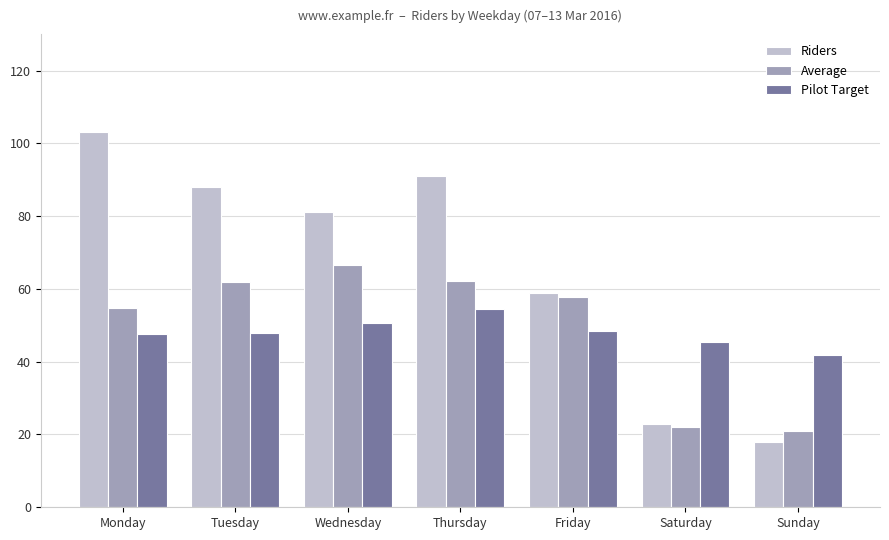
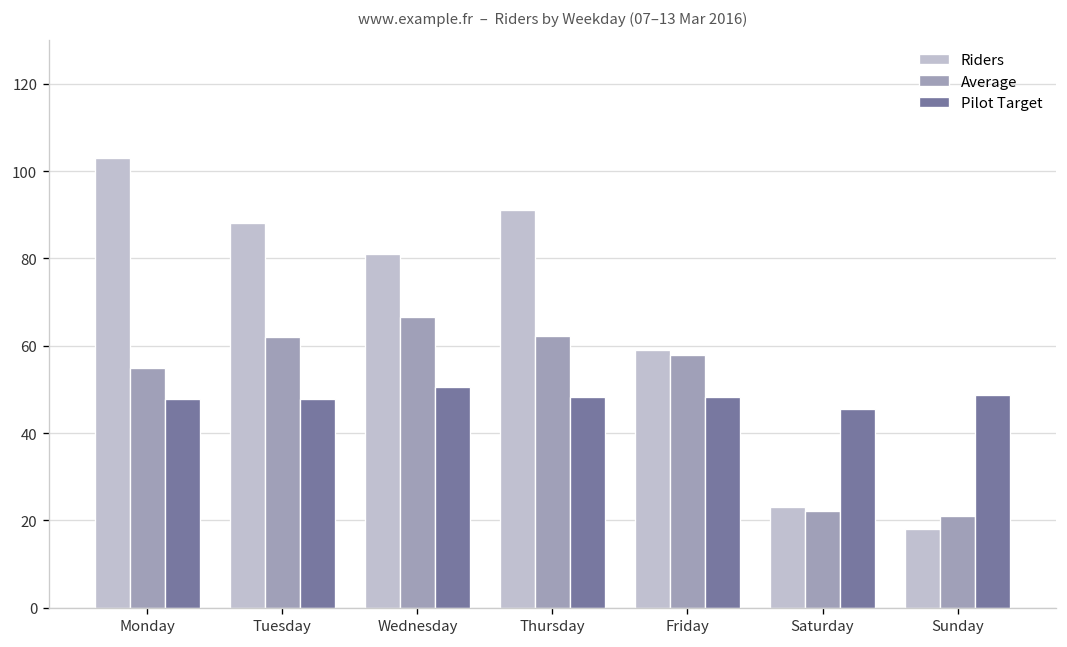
Pilot Target, Thursday: 55 -> 48
Pilot Target, Sunday: 42 -> 49
